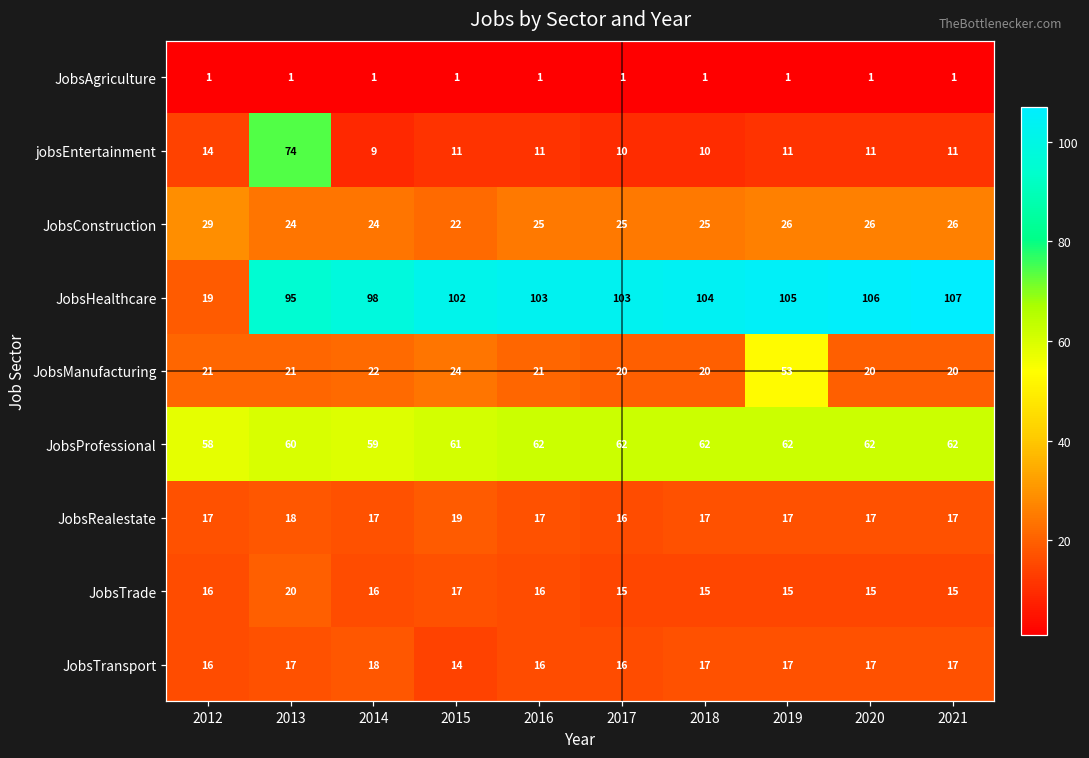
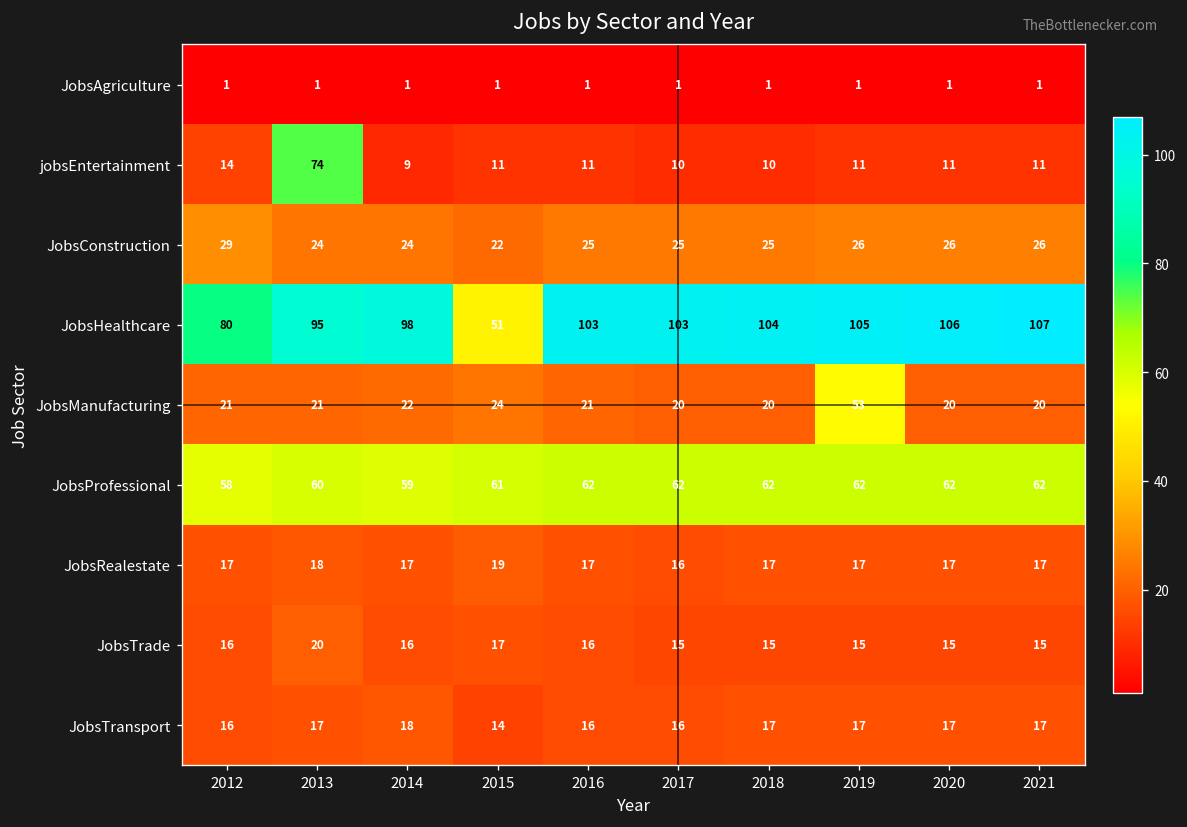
JobsHealthcare, 2012: 19 -> 80
JobsHealthcare, 2015: 102 -> 51
